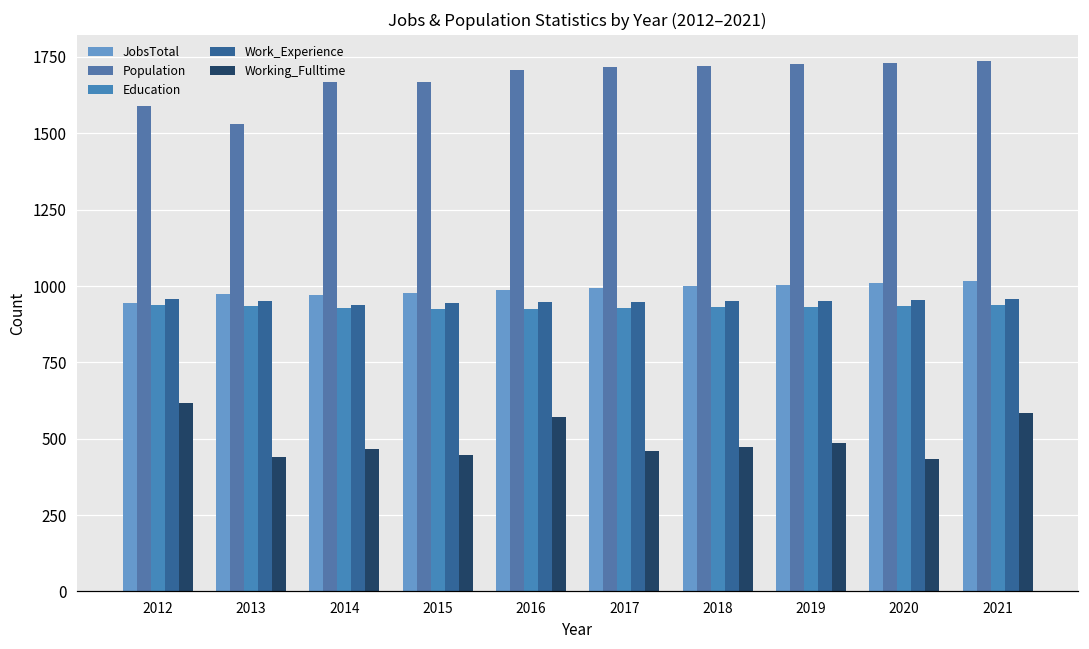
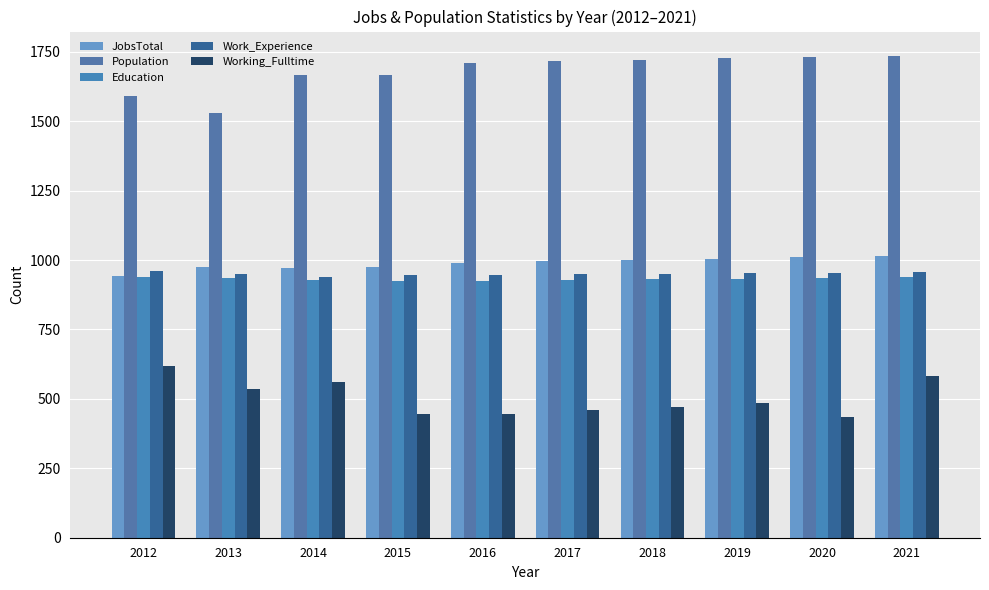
Working_Fulltime, 2013: 440 -> 540
Working_Fulltime, 2014: 470 -> 560
Working_Fulltime, 2016: 570 -> 450
